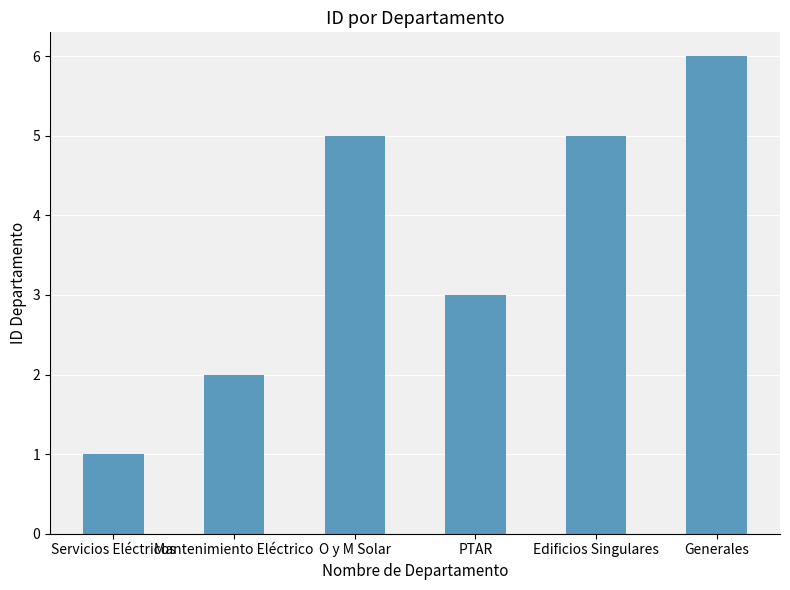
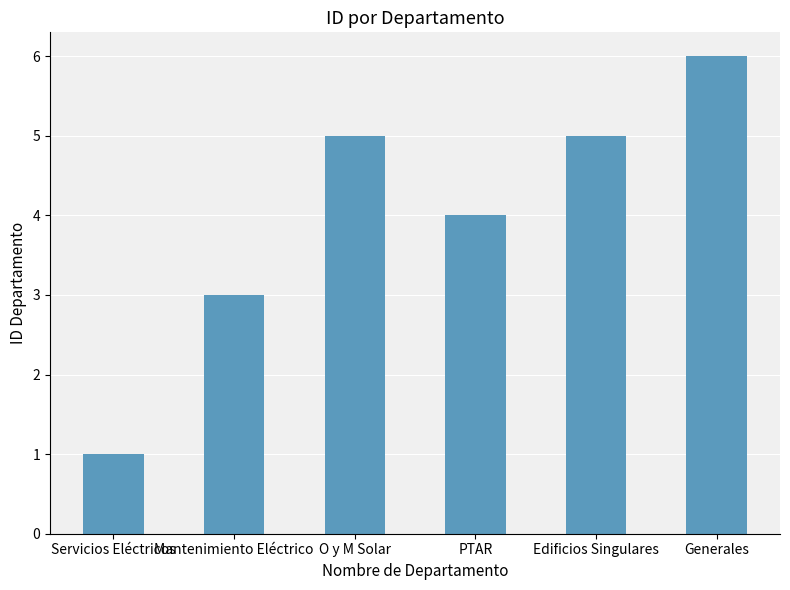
Mantenimiento Eléctrico: 2 -> 3
PTAR: 3 -> 4
